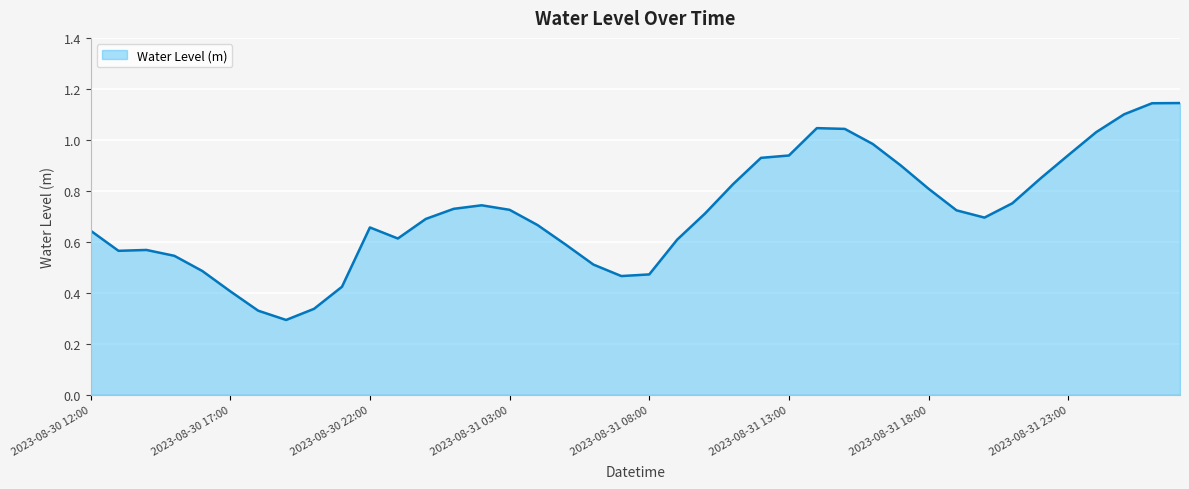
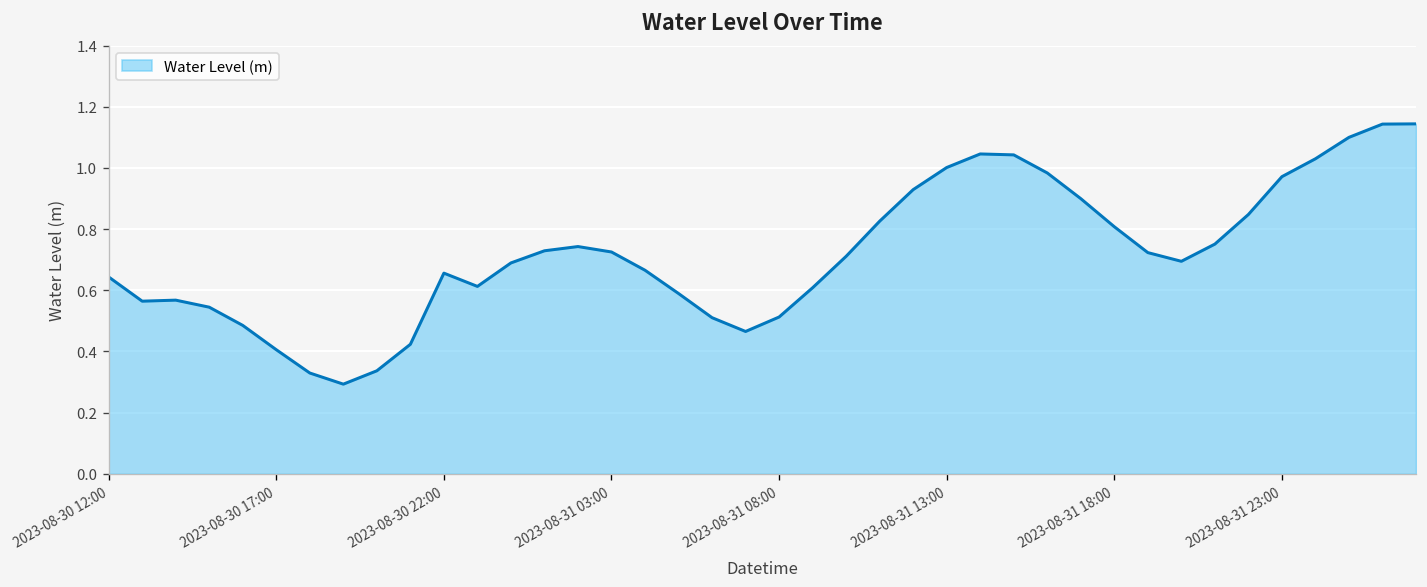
2023-08-31 08:00: 0.47 -> 0.51
2023-08-31 13:00: 0.94 -> 1.00
2023-08-31 23:00: 0.94 -> 0.97
